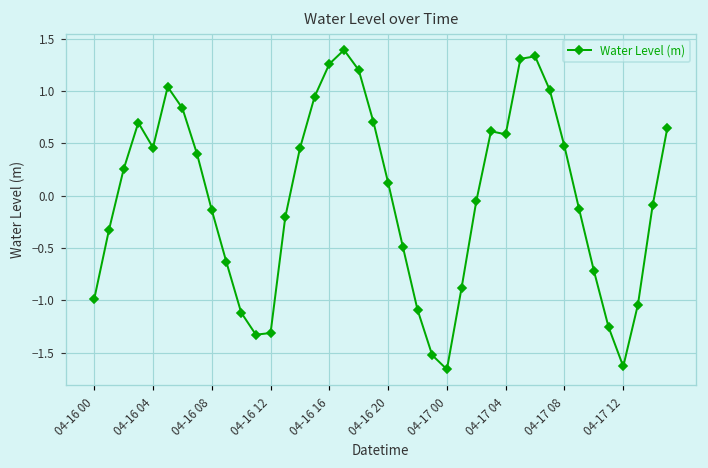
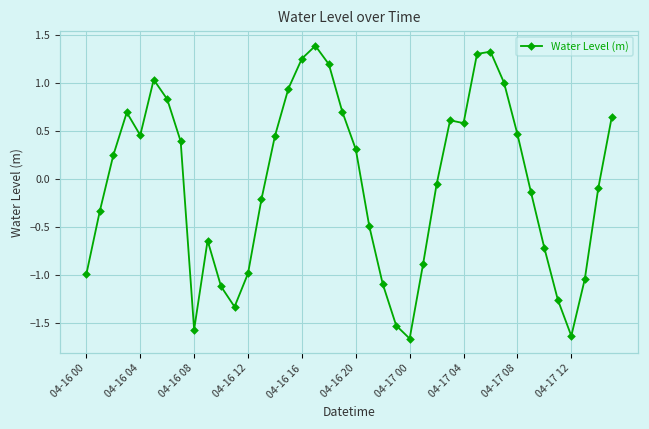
04-16 08: -0.1 -> -1.6
04-16 12: -1.3 -> -1.0
04-16 20: 0.1 -> 0.3
